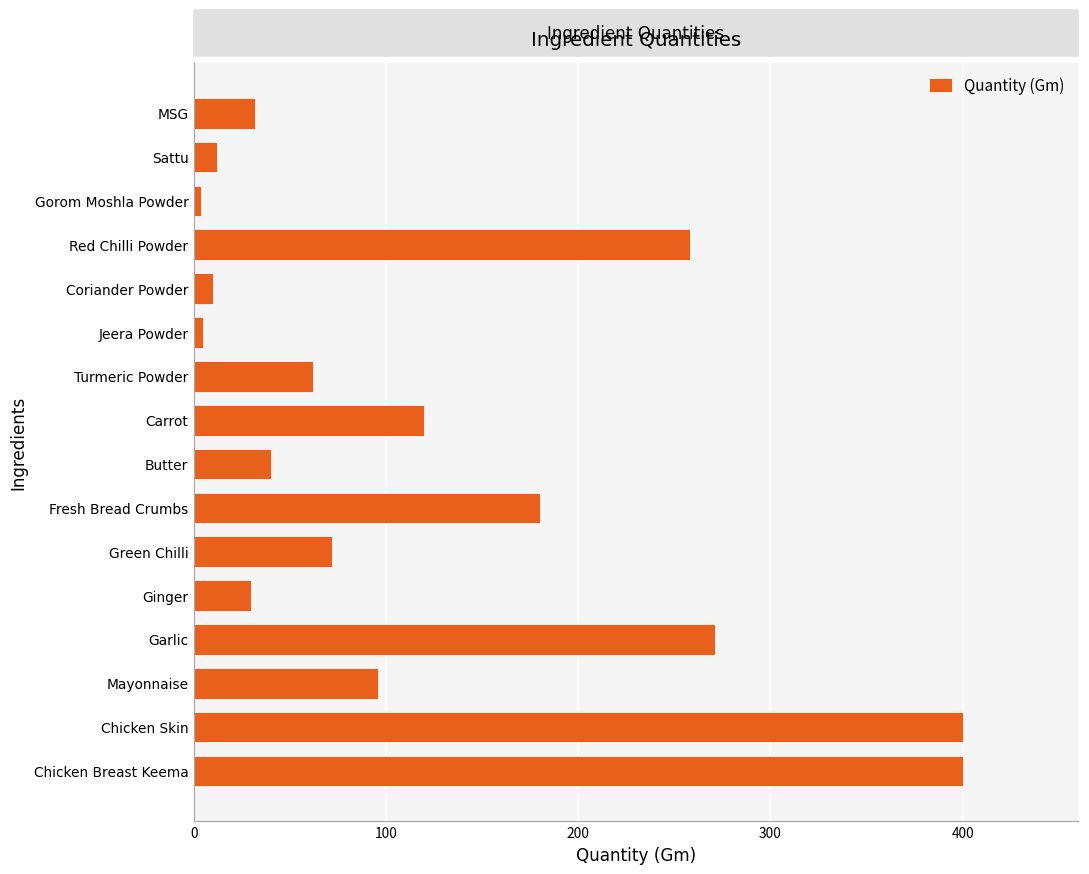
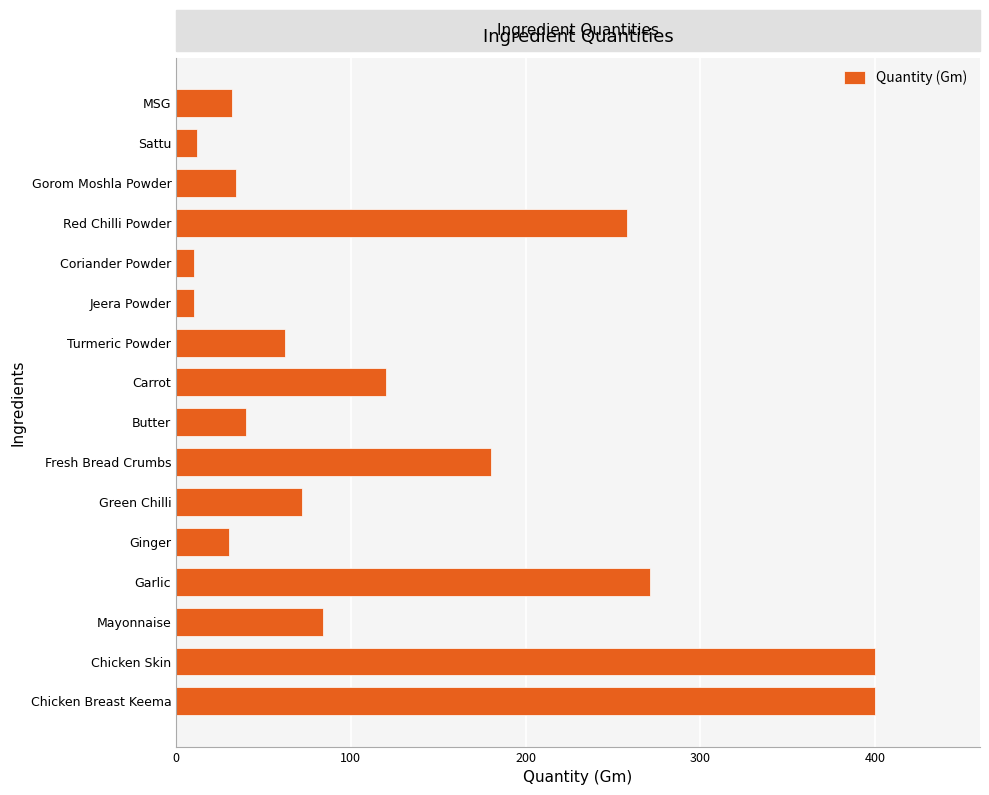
Gorom Moshla Powder: 4 -> 34
Jeera Powder: 5 -> 10
Mayonnaise: 96 -> 84
